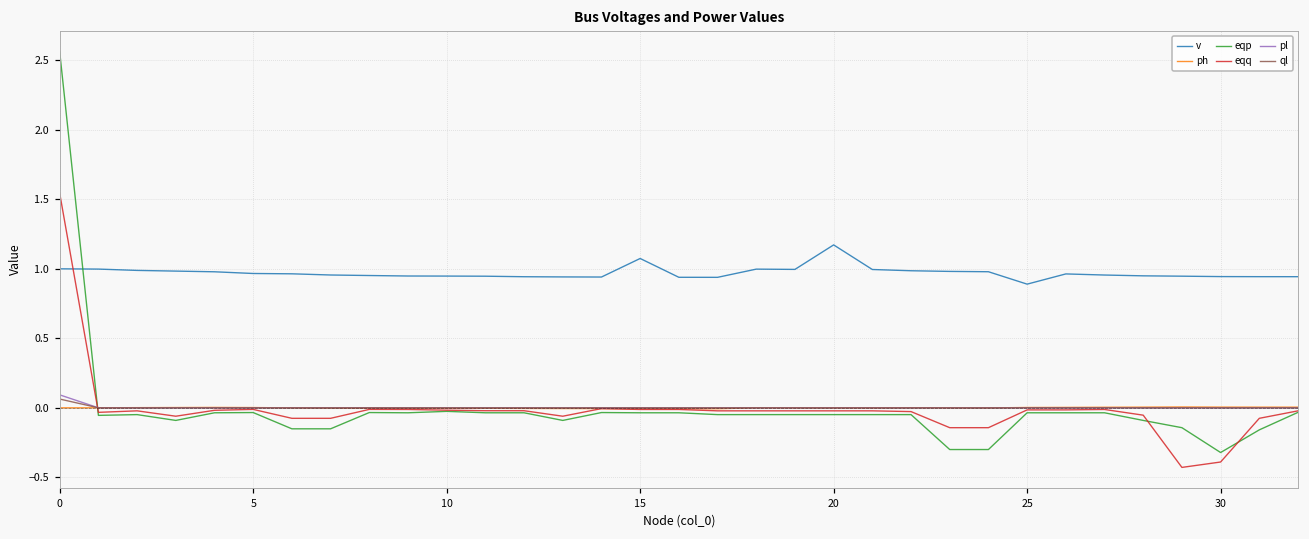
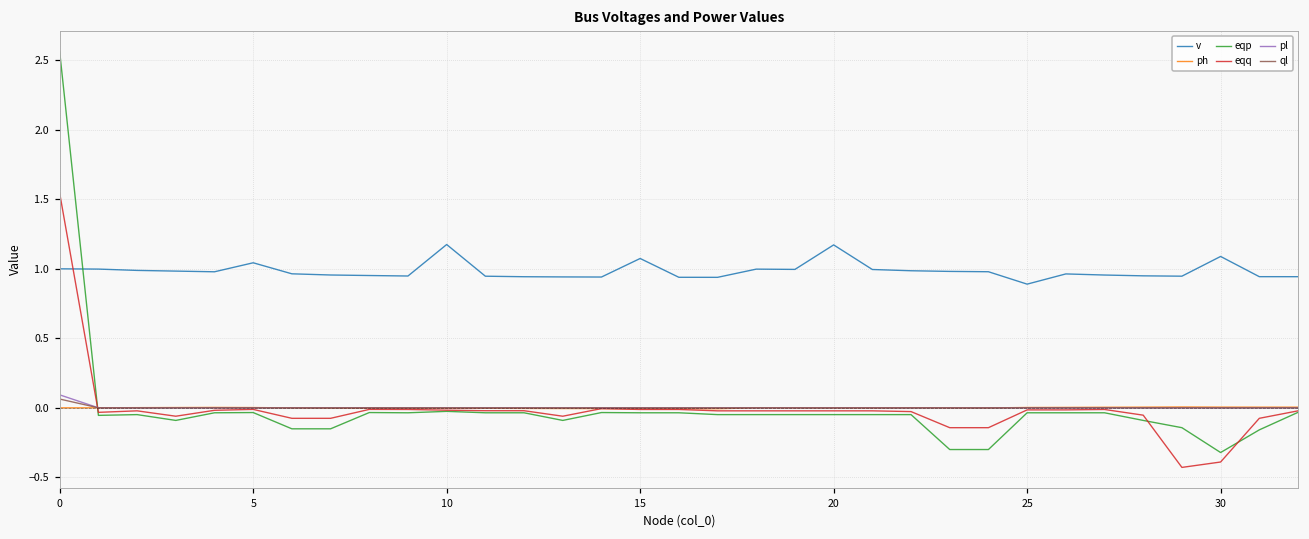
v, 5: 0.97 -> 1.04
v, 10: 0.95 -> 1.17
v, 30: 0.94 -> 1.09
